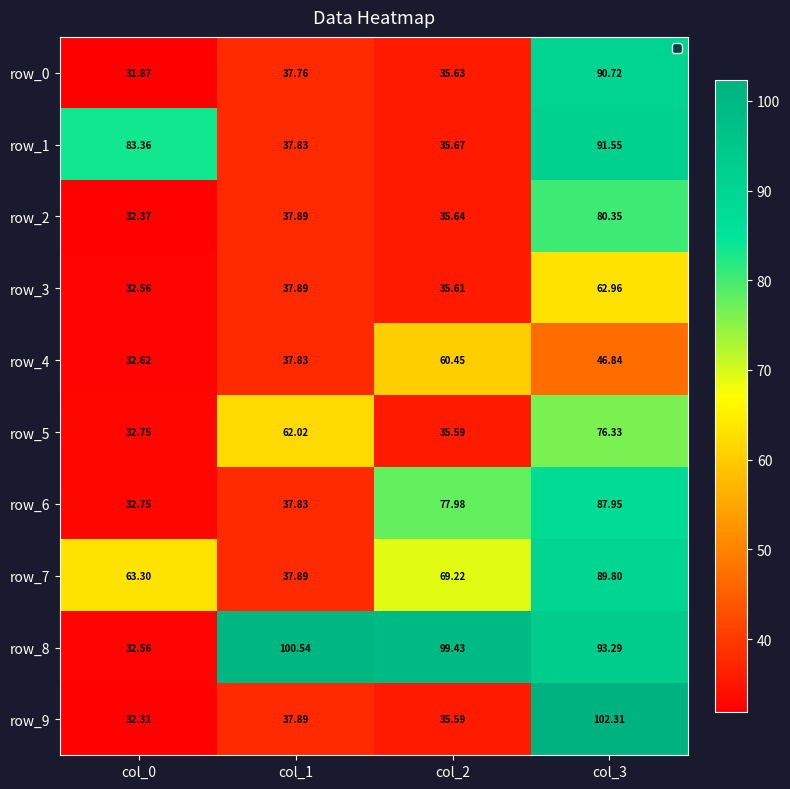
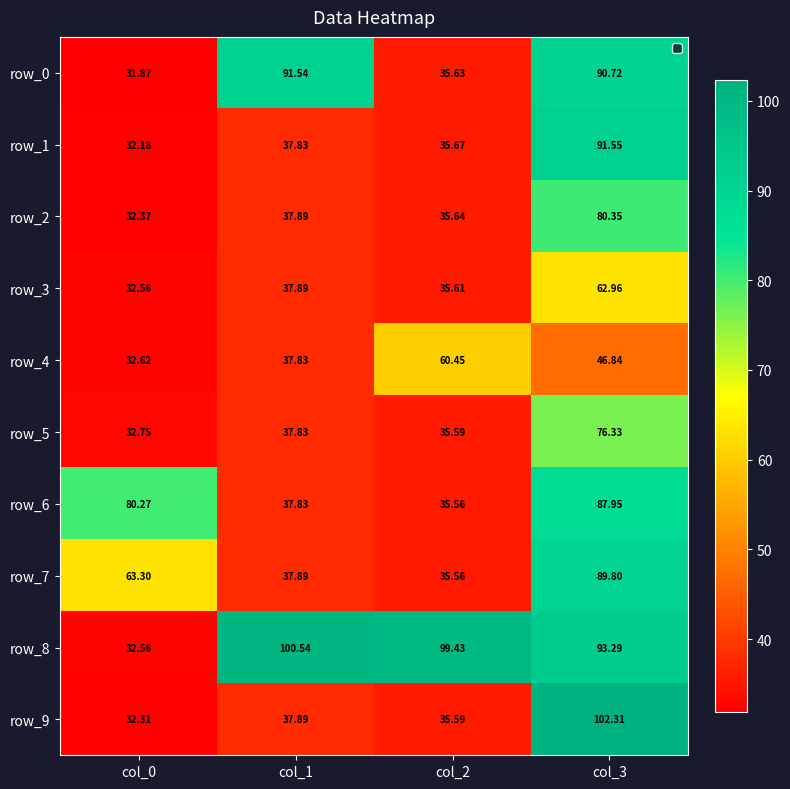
row_0, col_1: 37.76 -> 91.54
row_1, col_0: 83.36 -> 32.18
row_5, col_1: 62.02 -> 37.83
row_6, col_0: 32.75 -> 80.27
row_6, col_2: 77.98 -> 35.56
row_7, col_2: 69.22 -> 35.56
